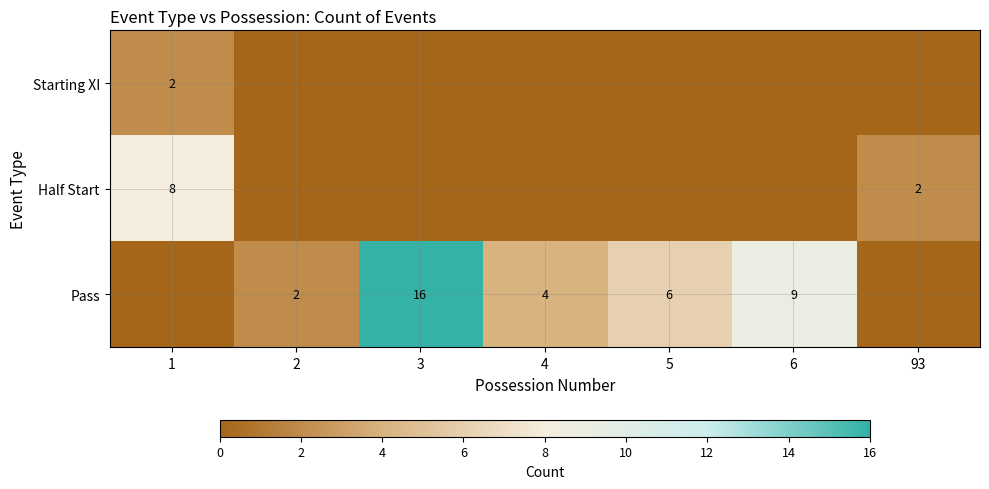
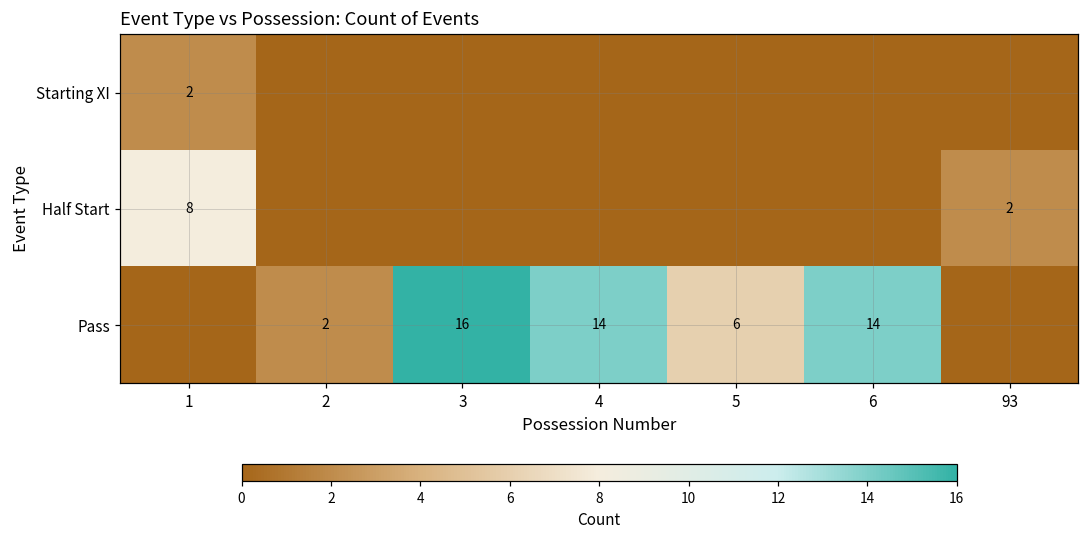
Pass, 4: 4 -> 14
Pass, 6: 9 -> 14
